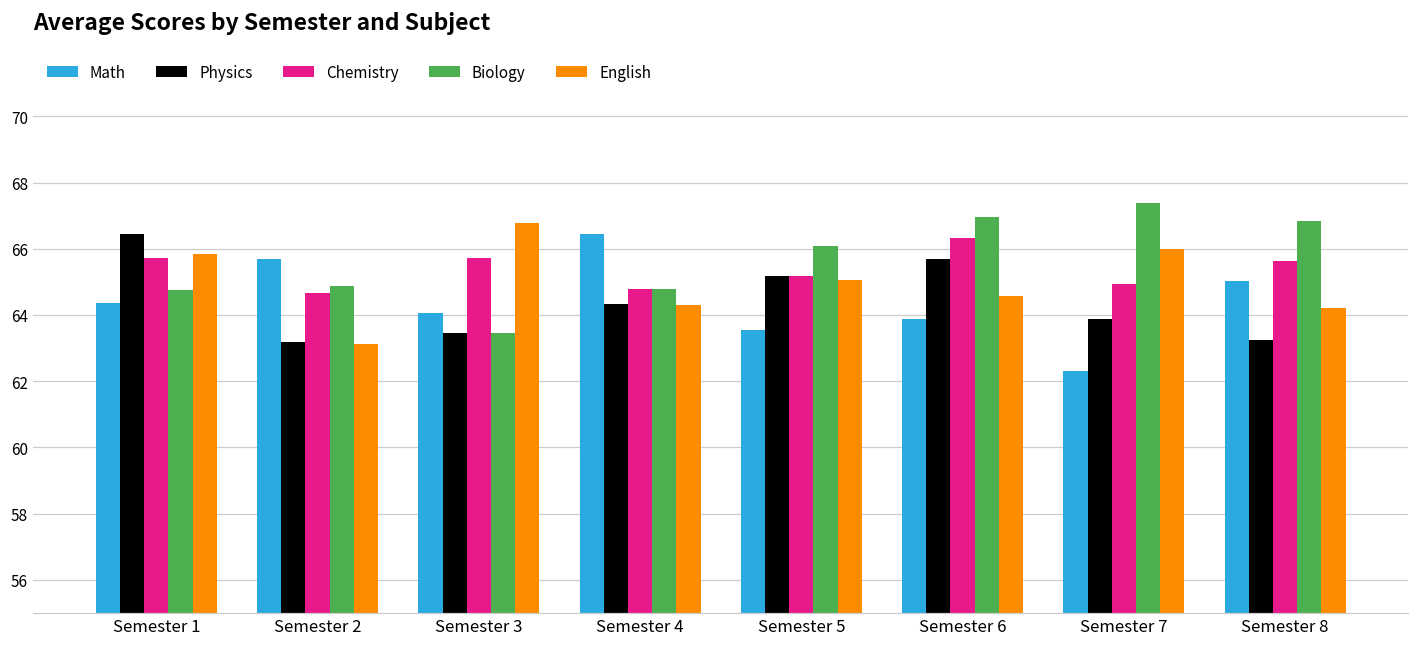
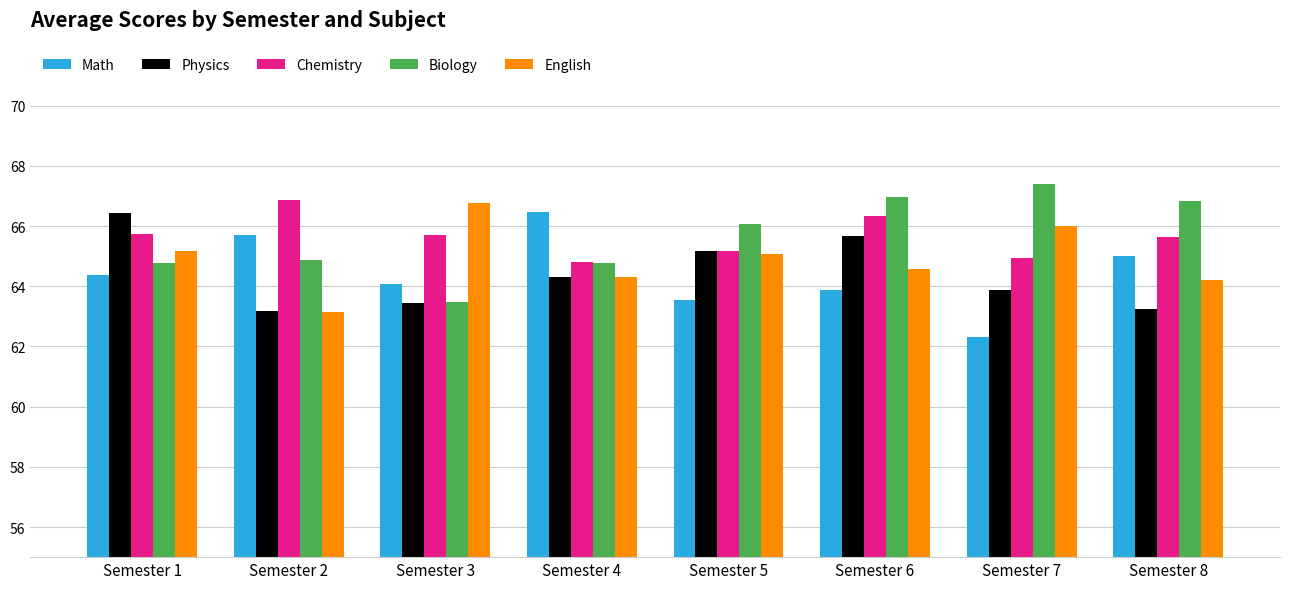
English, Semester 1: 65.8 -> 65.2
Chemistry, Semester 2: 64.7 -> 66.9
